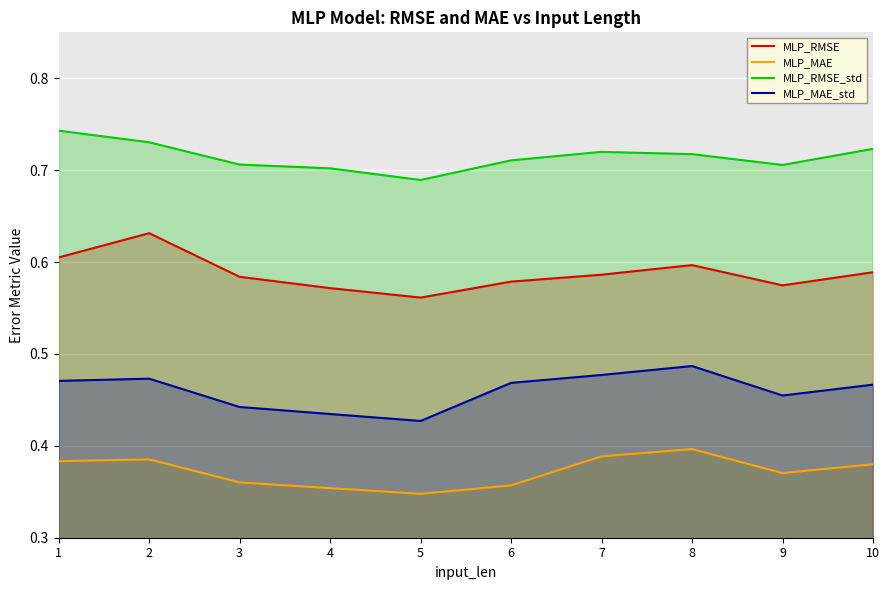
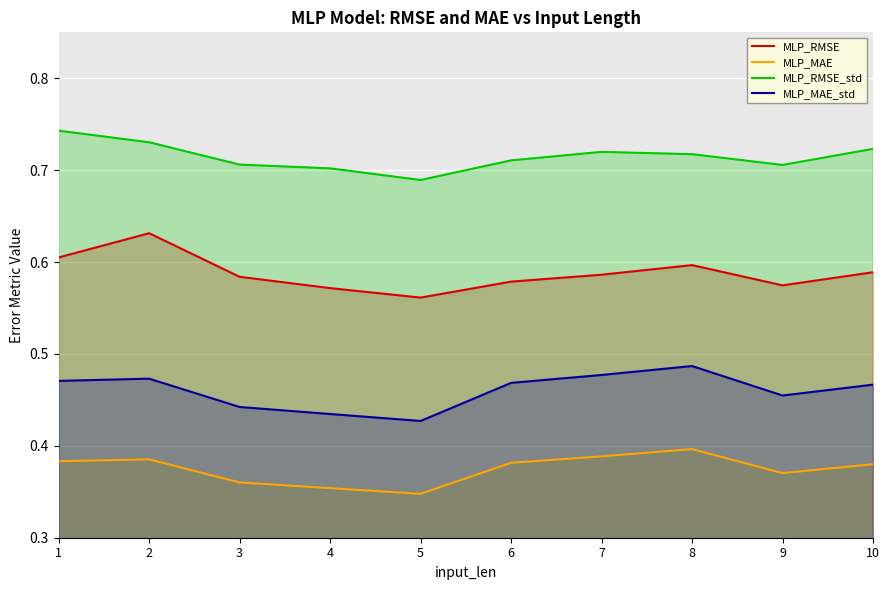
MLP_MAE, 6: 0.36 -> 0.38
